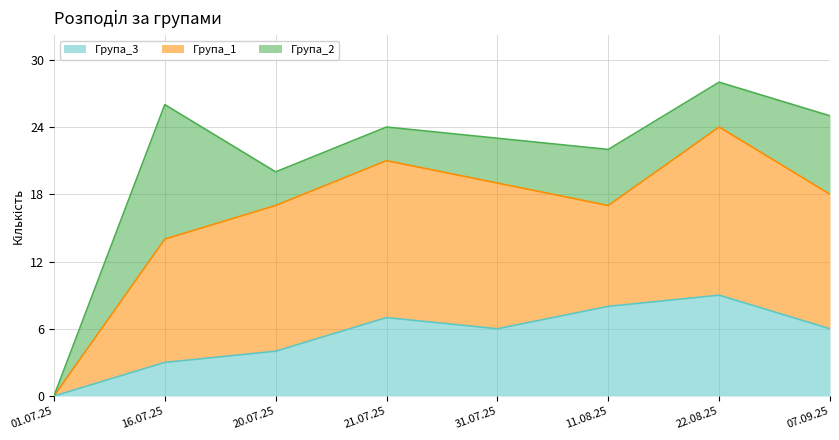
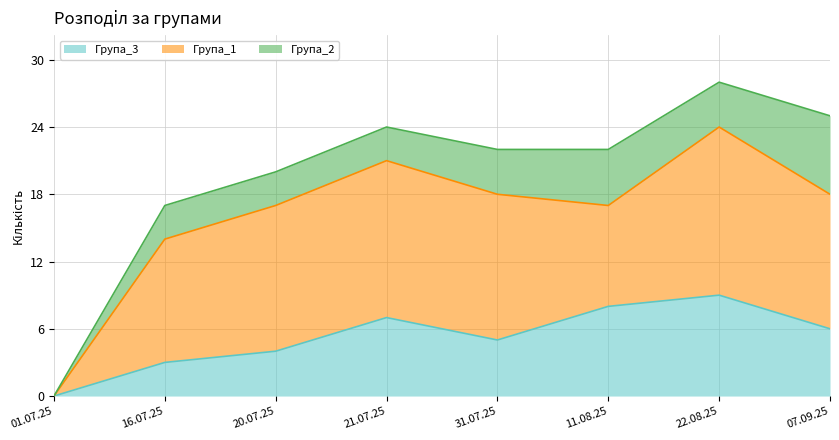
Група_2, 16.07.25: 12 -> 3
Група_3, 31.07.25: 6 -> 5
